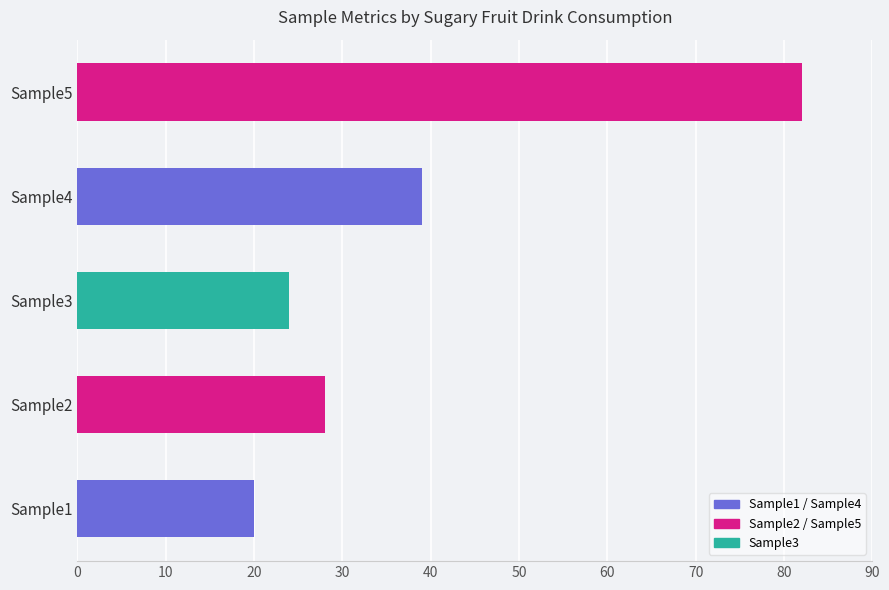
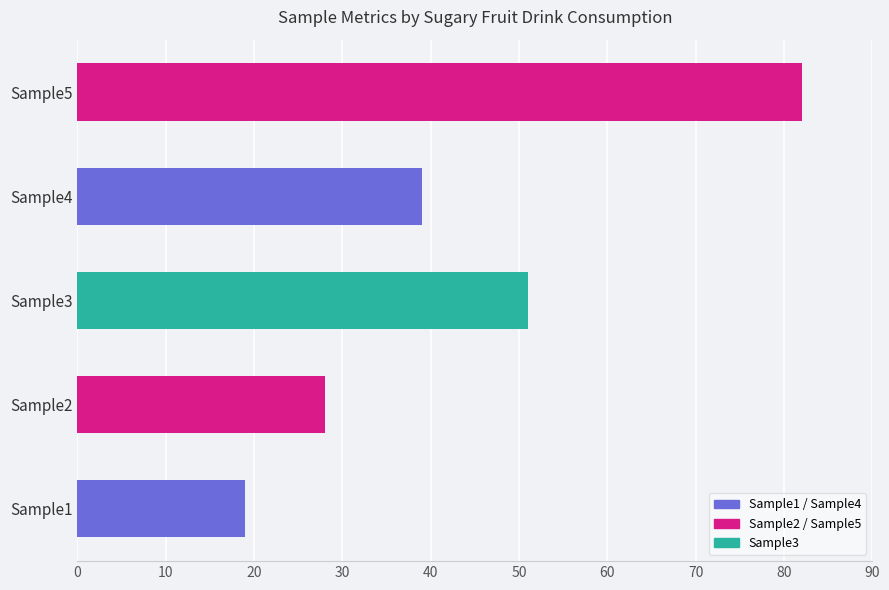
Sample3: 24 -> 51
Sample1: 20 -> 19
